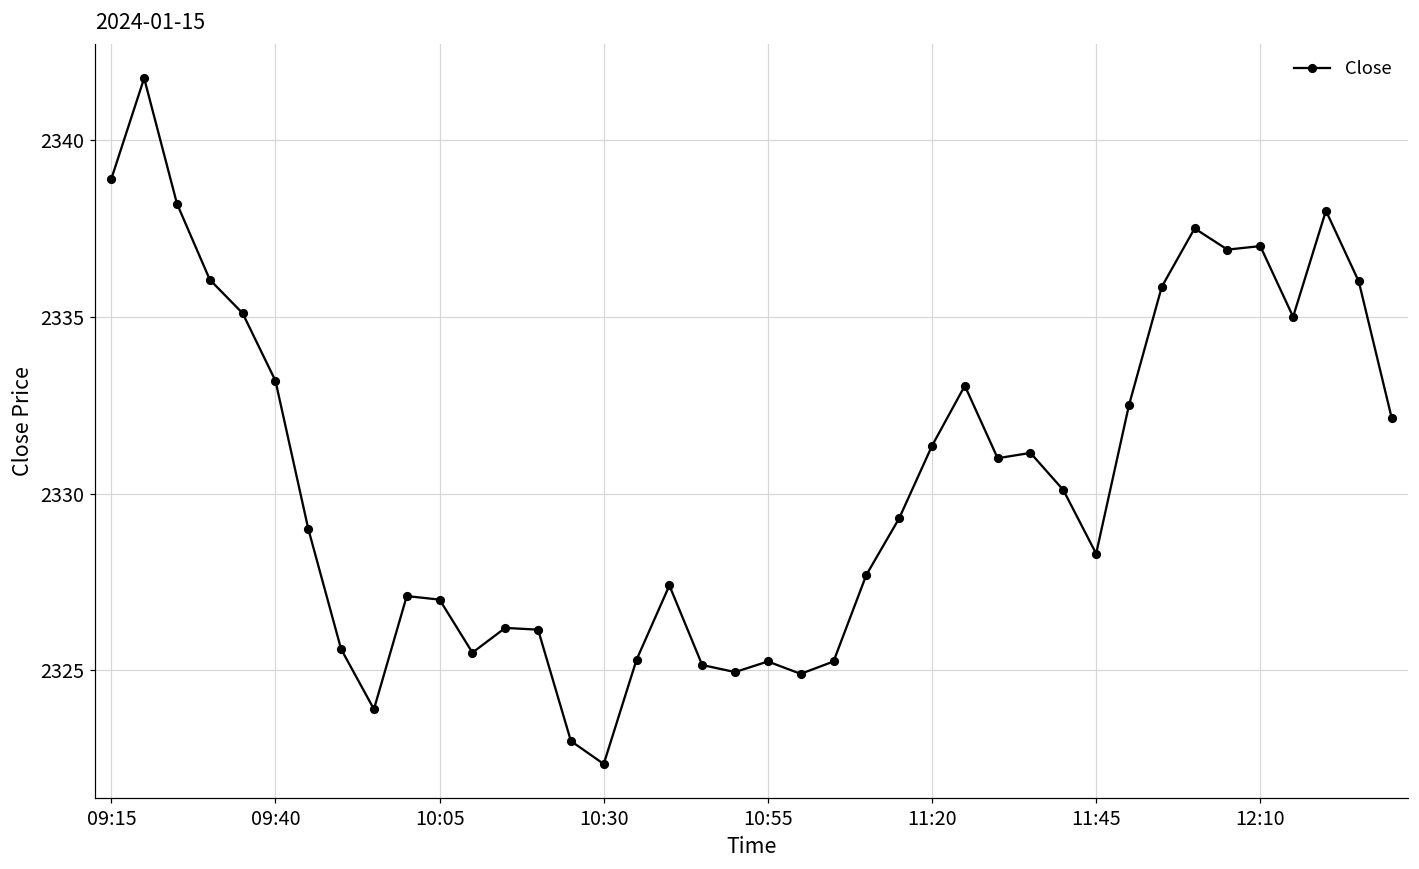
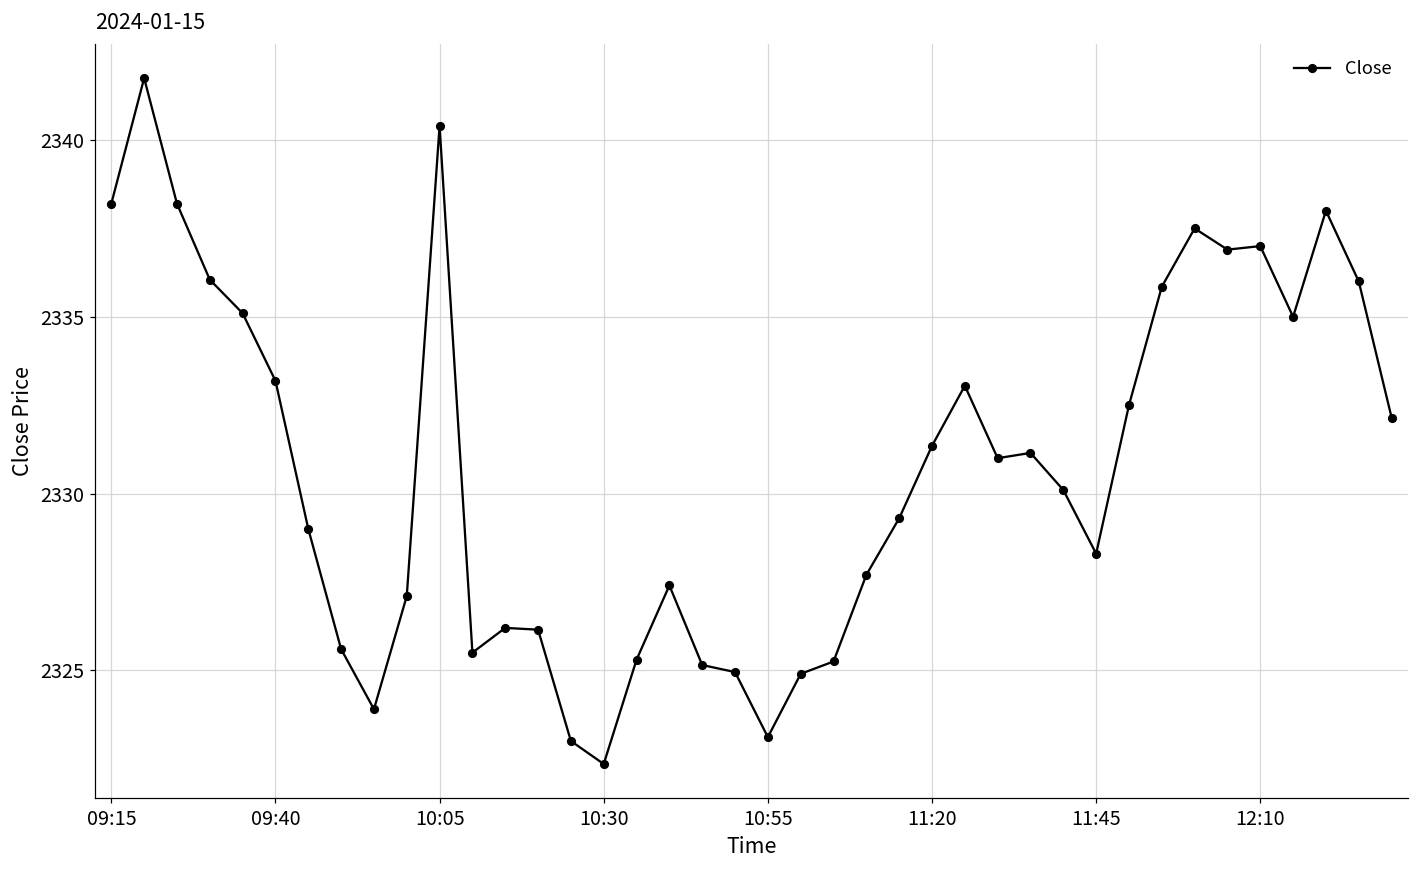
09:15: 2338.9 -> 2338.2
10:05: 2327.0 -> 2340.4
10:55: 2325.3 -> 2323.1
